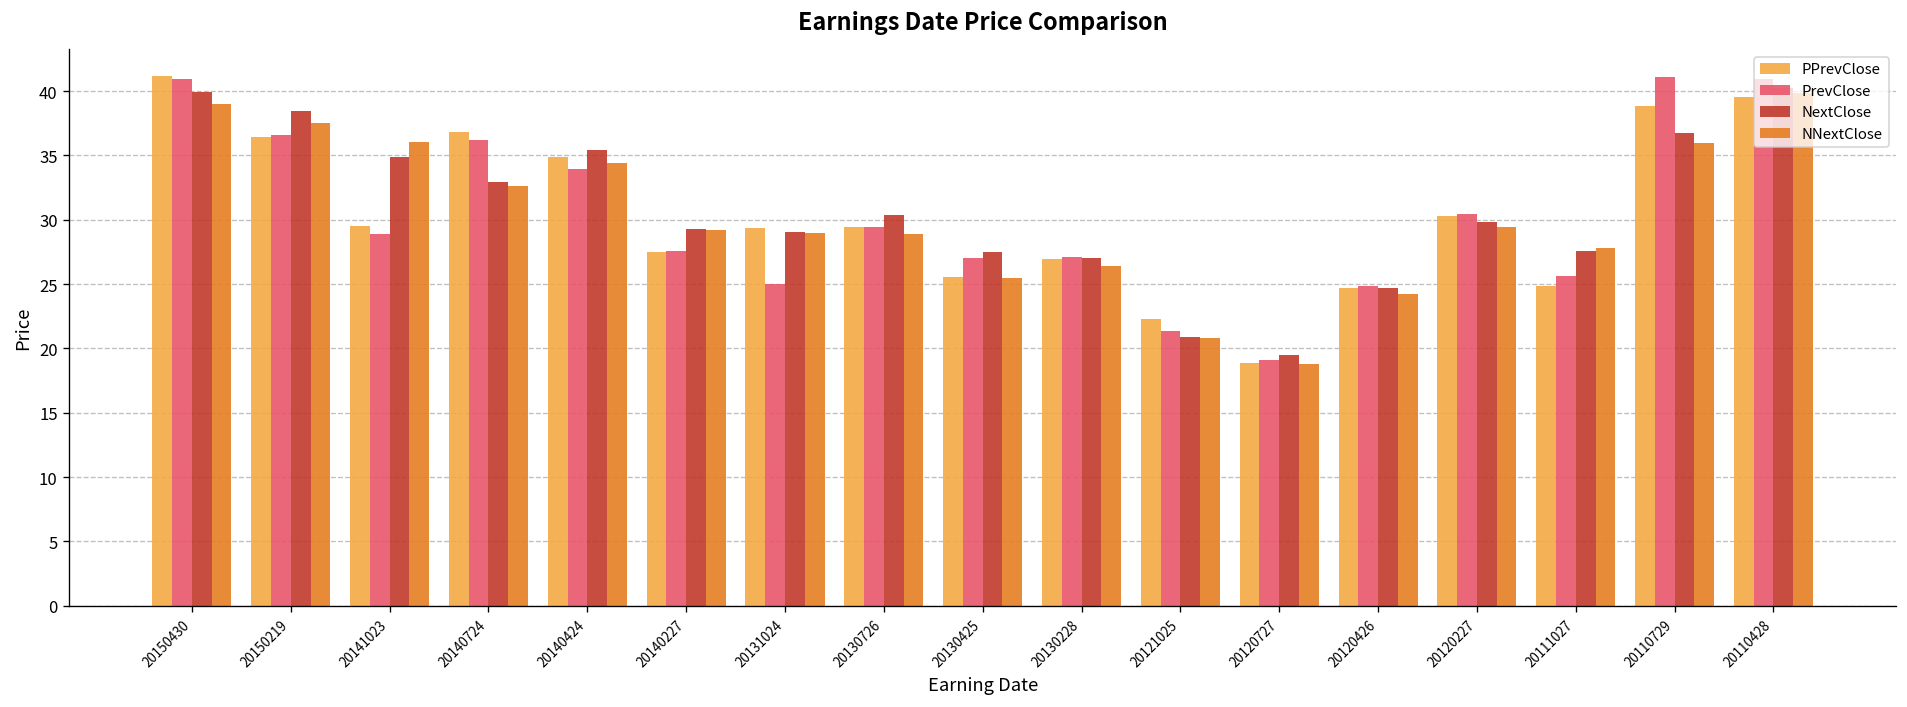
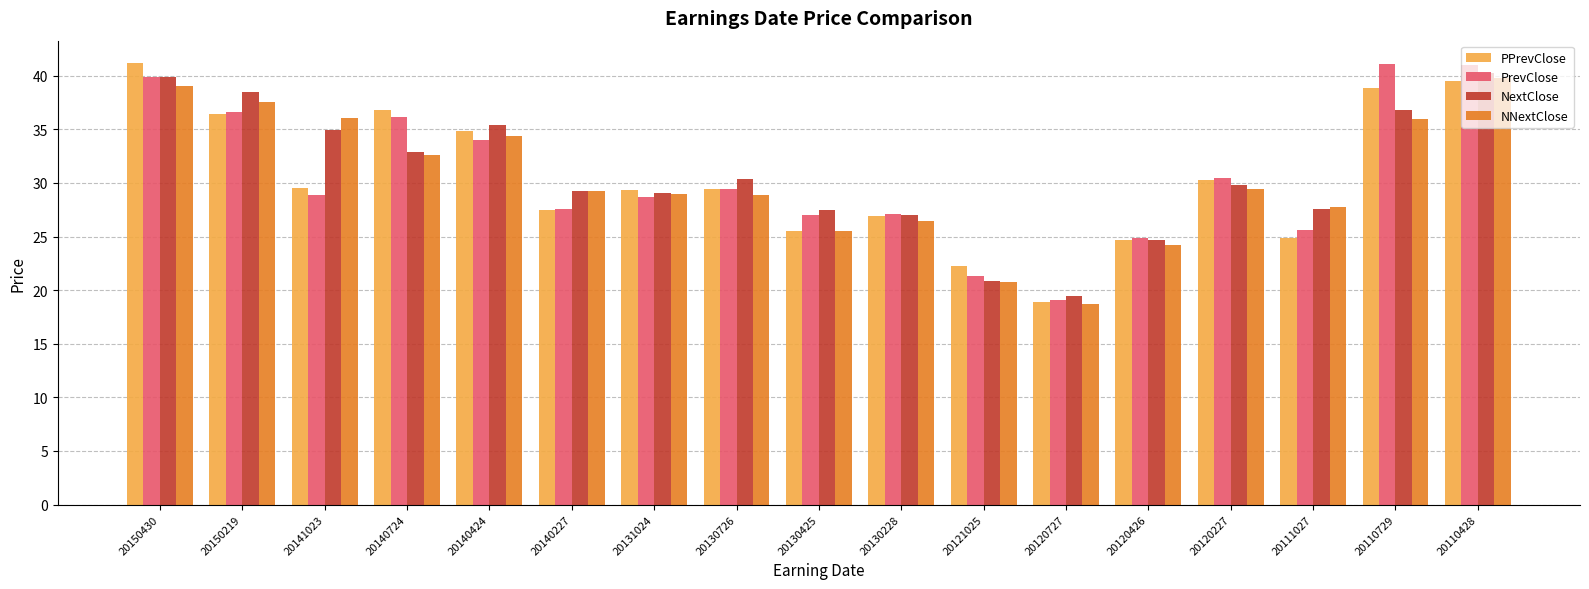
PrevClose, 20150430: 41.0 -> 39.9
PrevClose, 20131024: 25.0 -> 28.7
